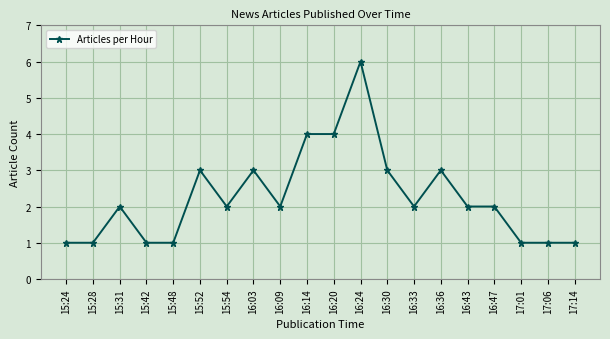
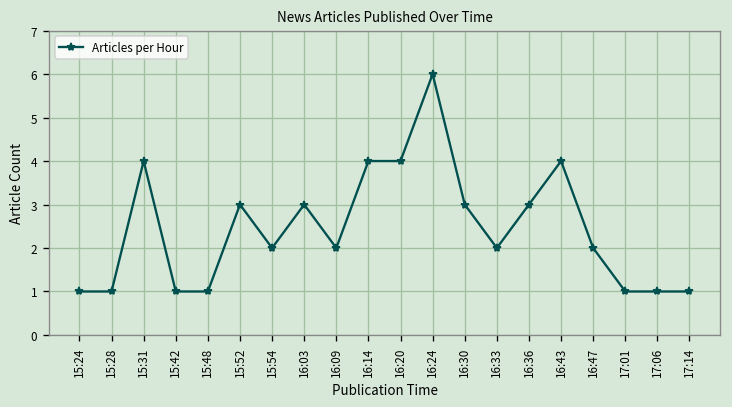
15:31: 2 -> 4
16:43: 2 -> 4
